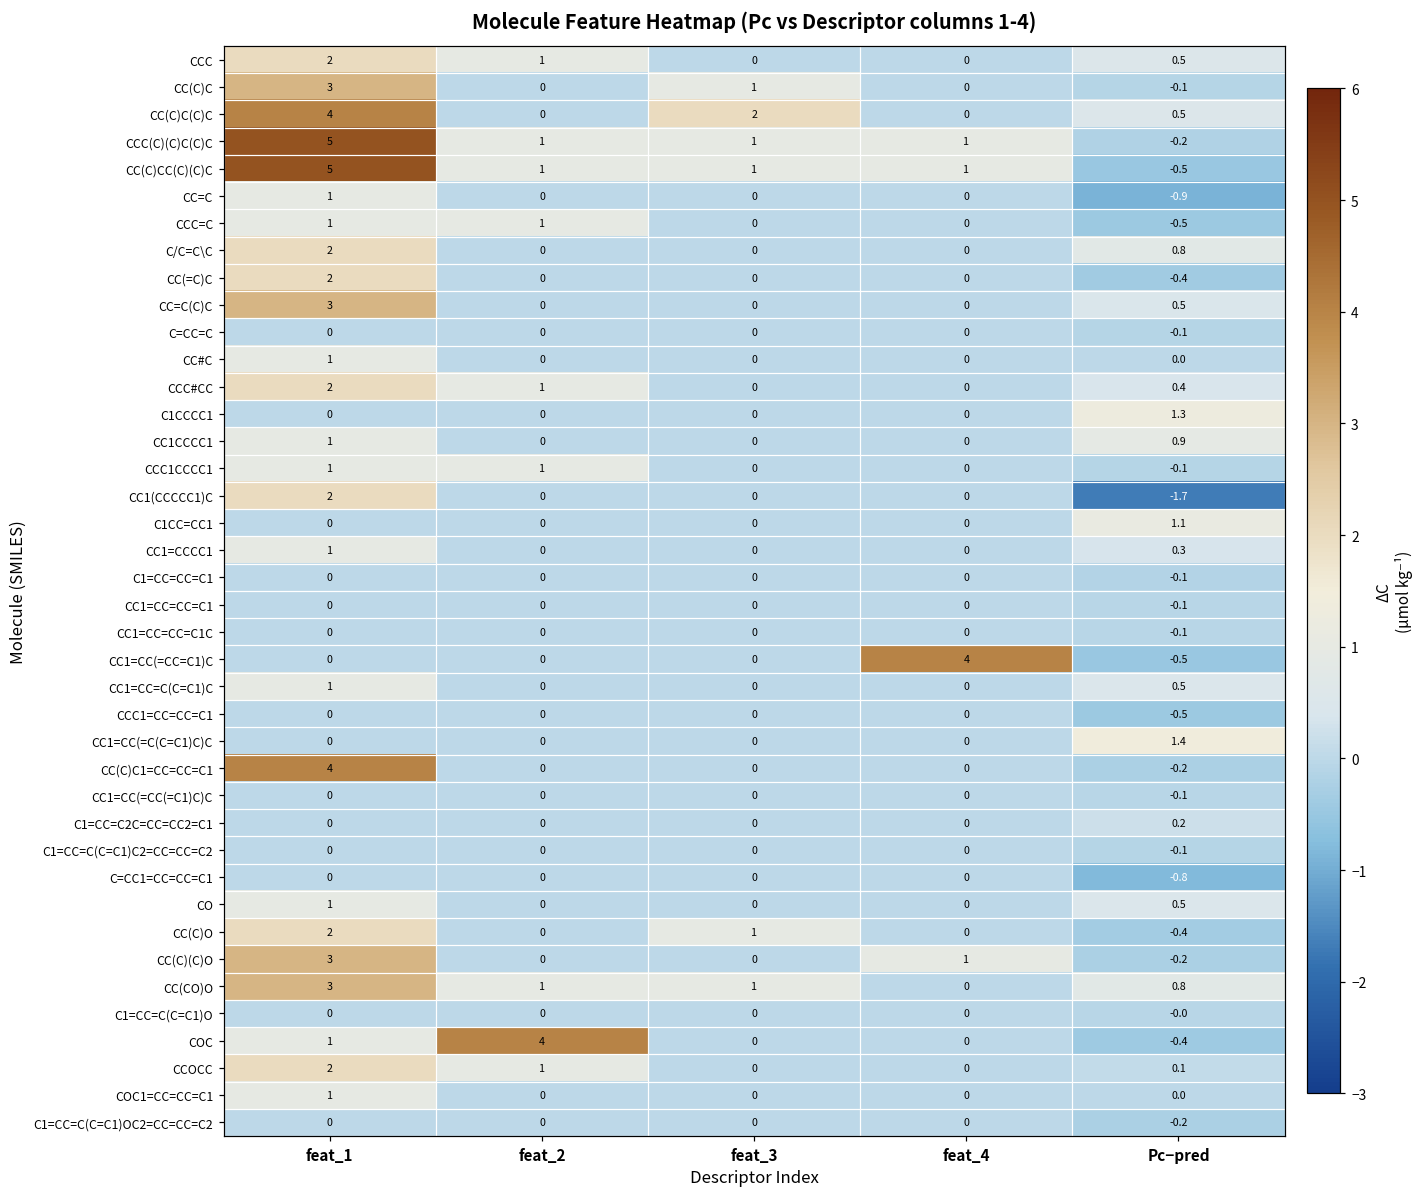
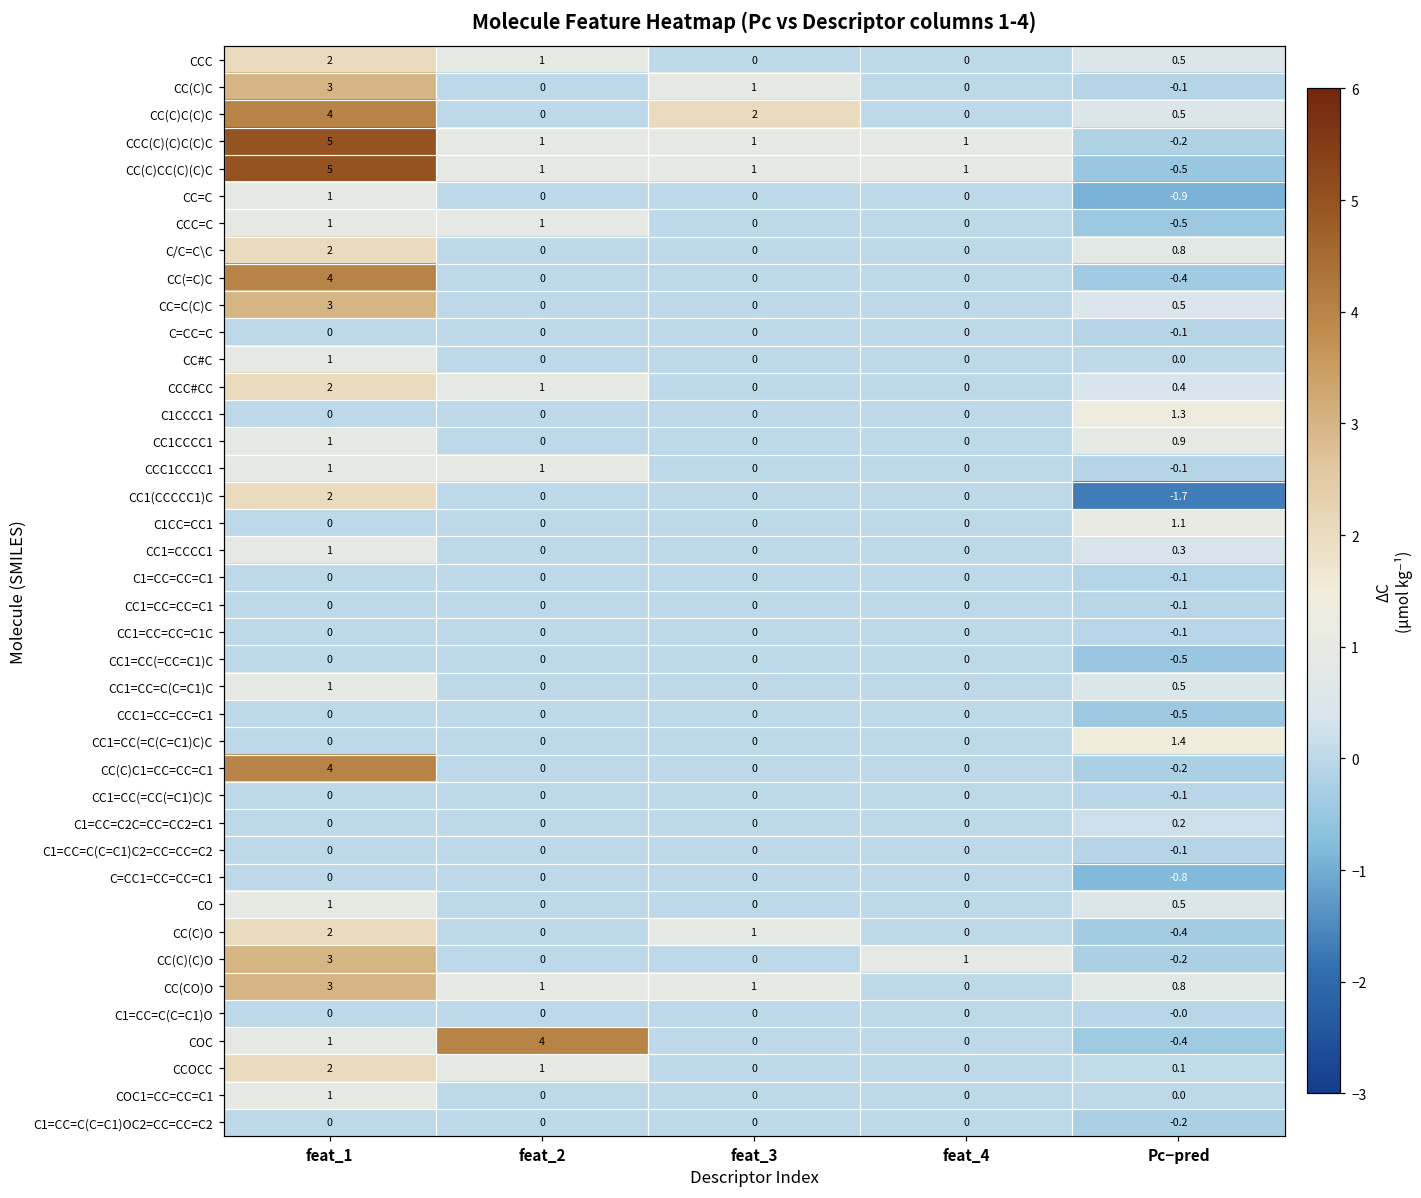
CC(=C)C, feat_1: 2 -> 4
CC1=CC(=CC=C1)C, feat_4: 4 -> 0
